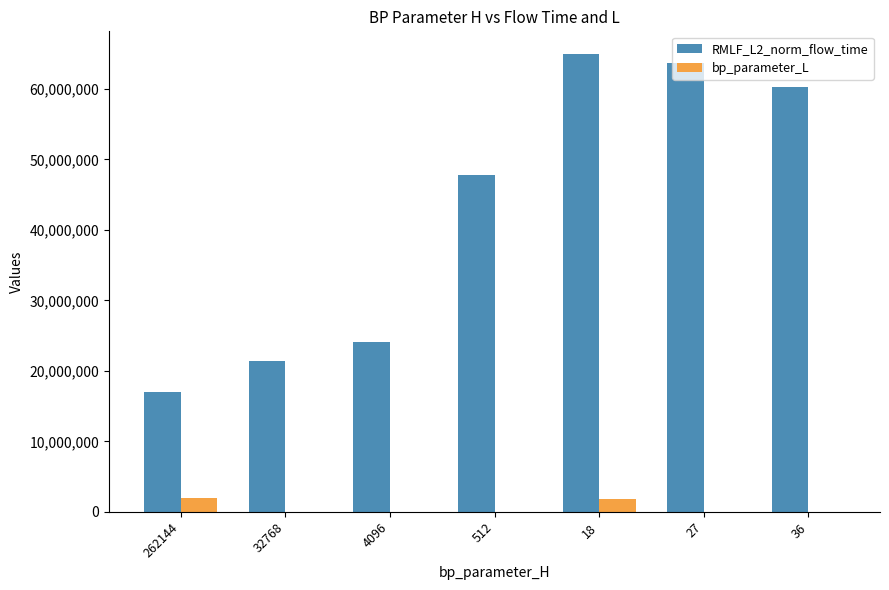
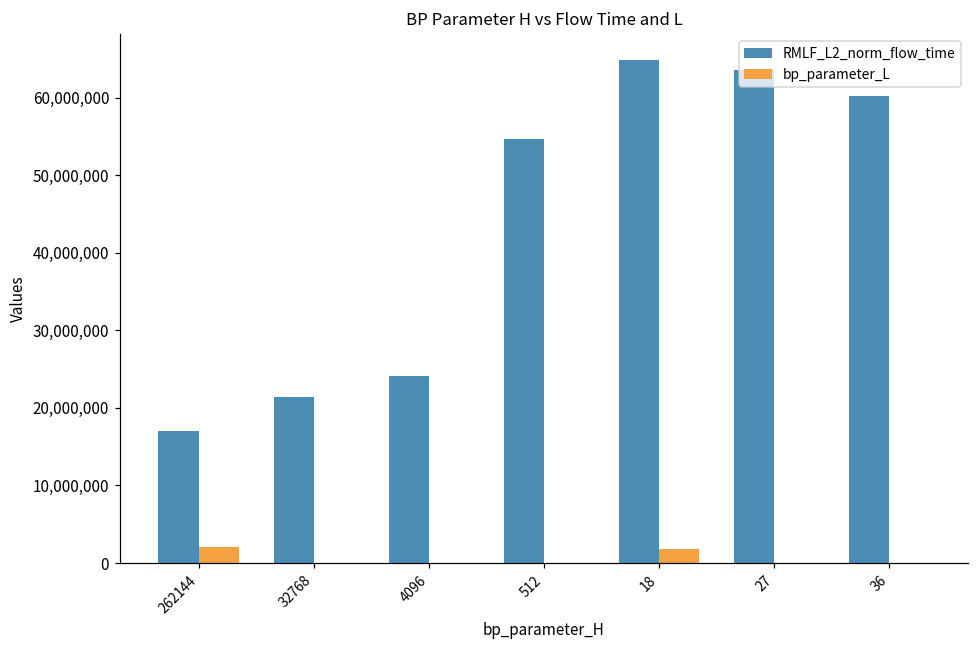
RMLF_L2_norm_flow_time, 512: 48,000,000 -> 55,000,000
